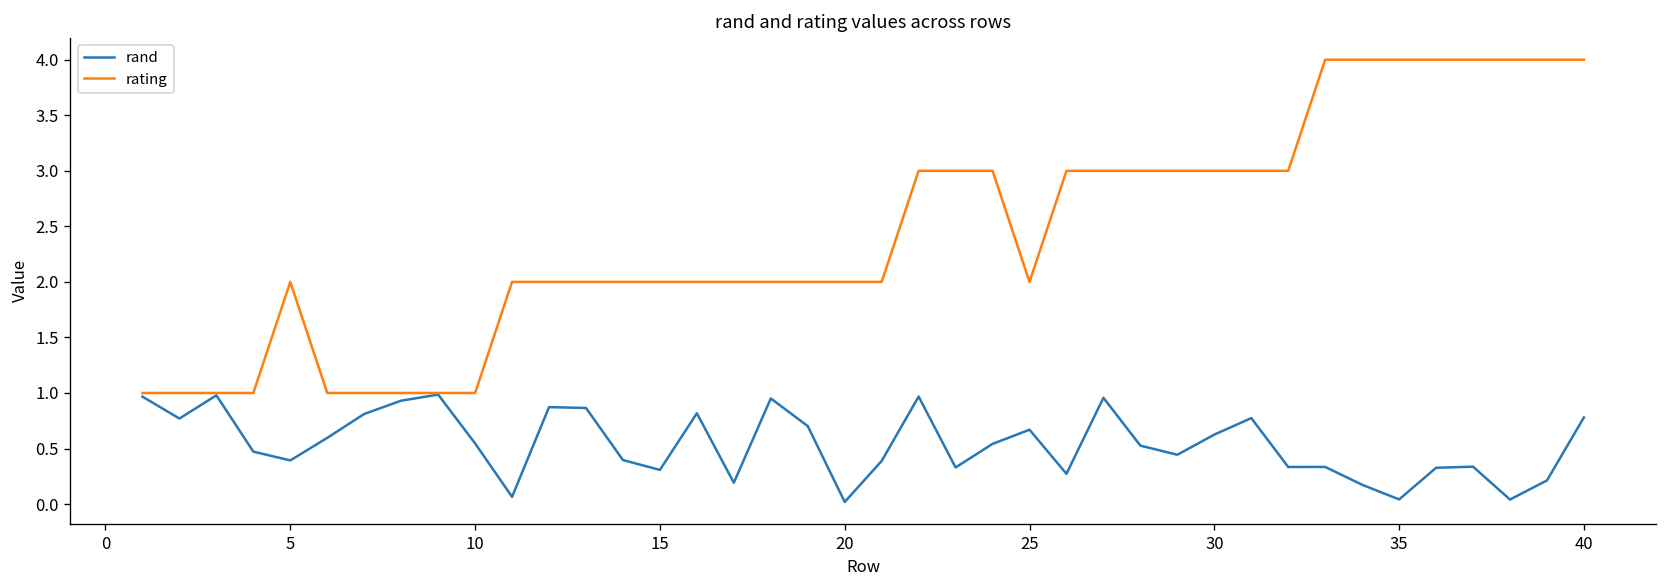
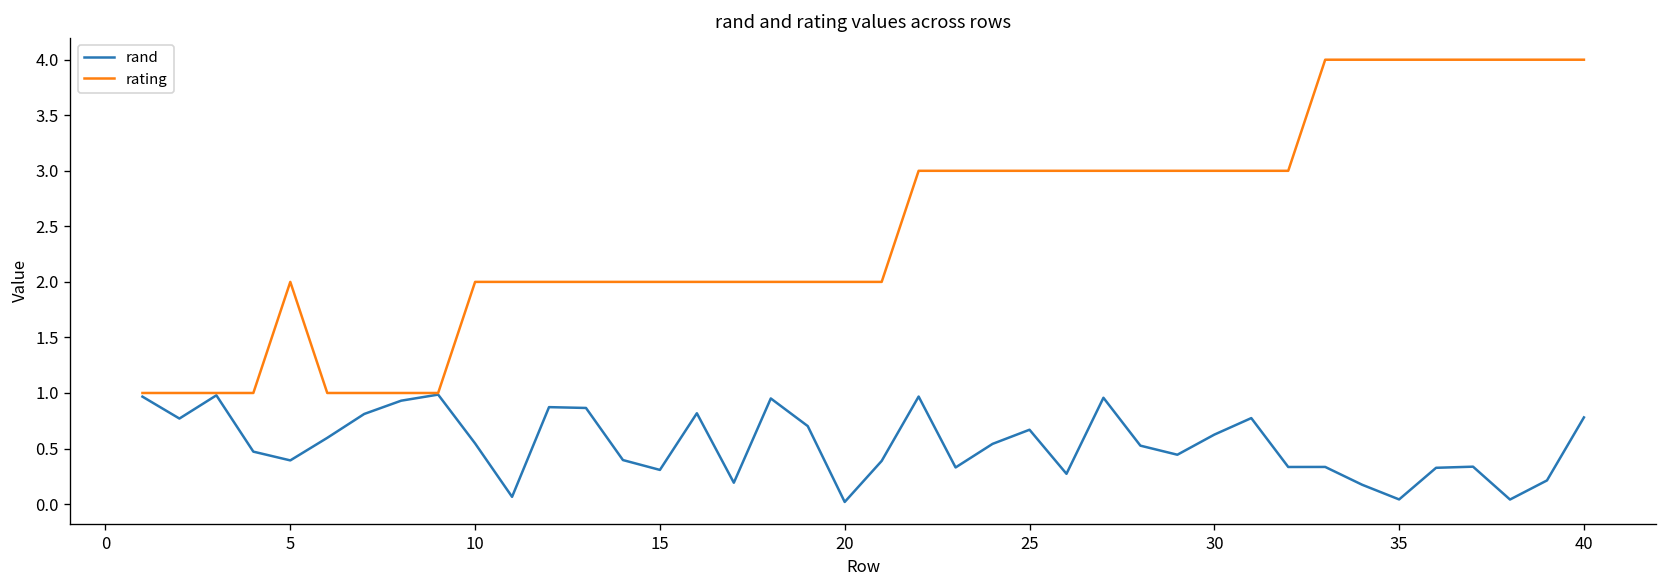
rating, 10: 1 -> 2
rating, 25: 2 -> 3
